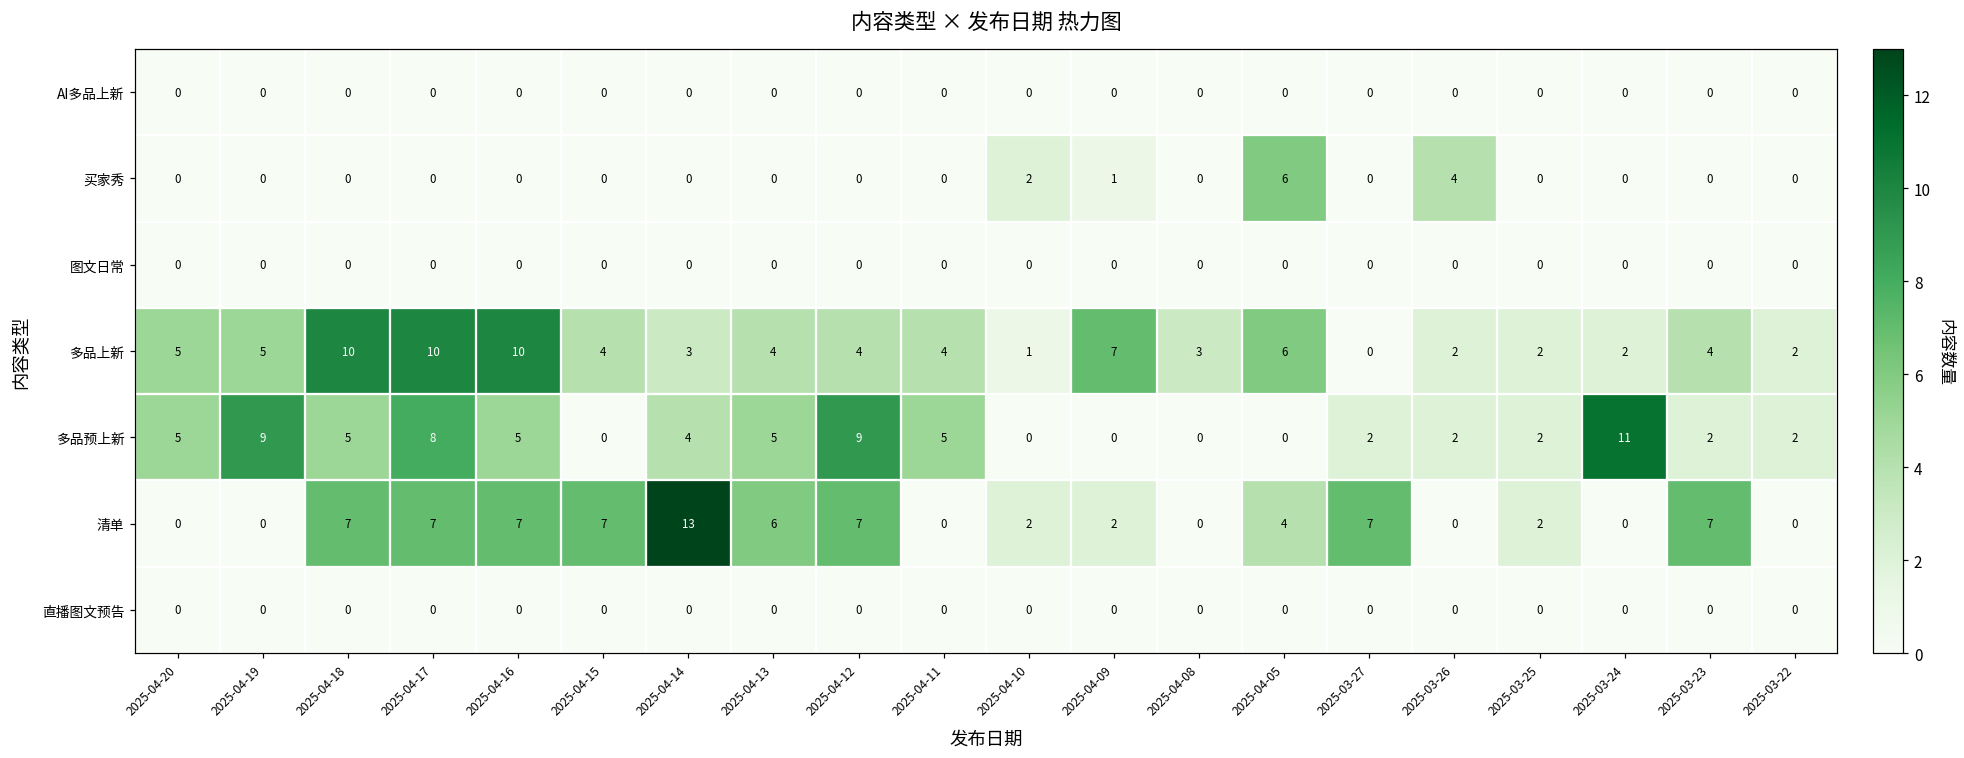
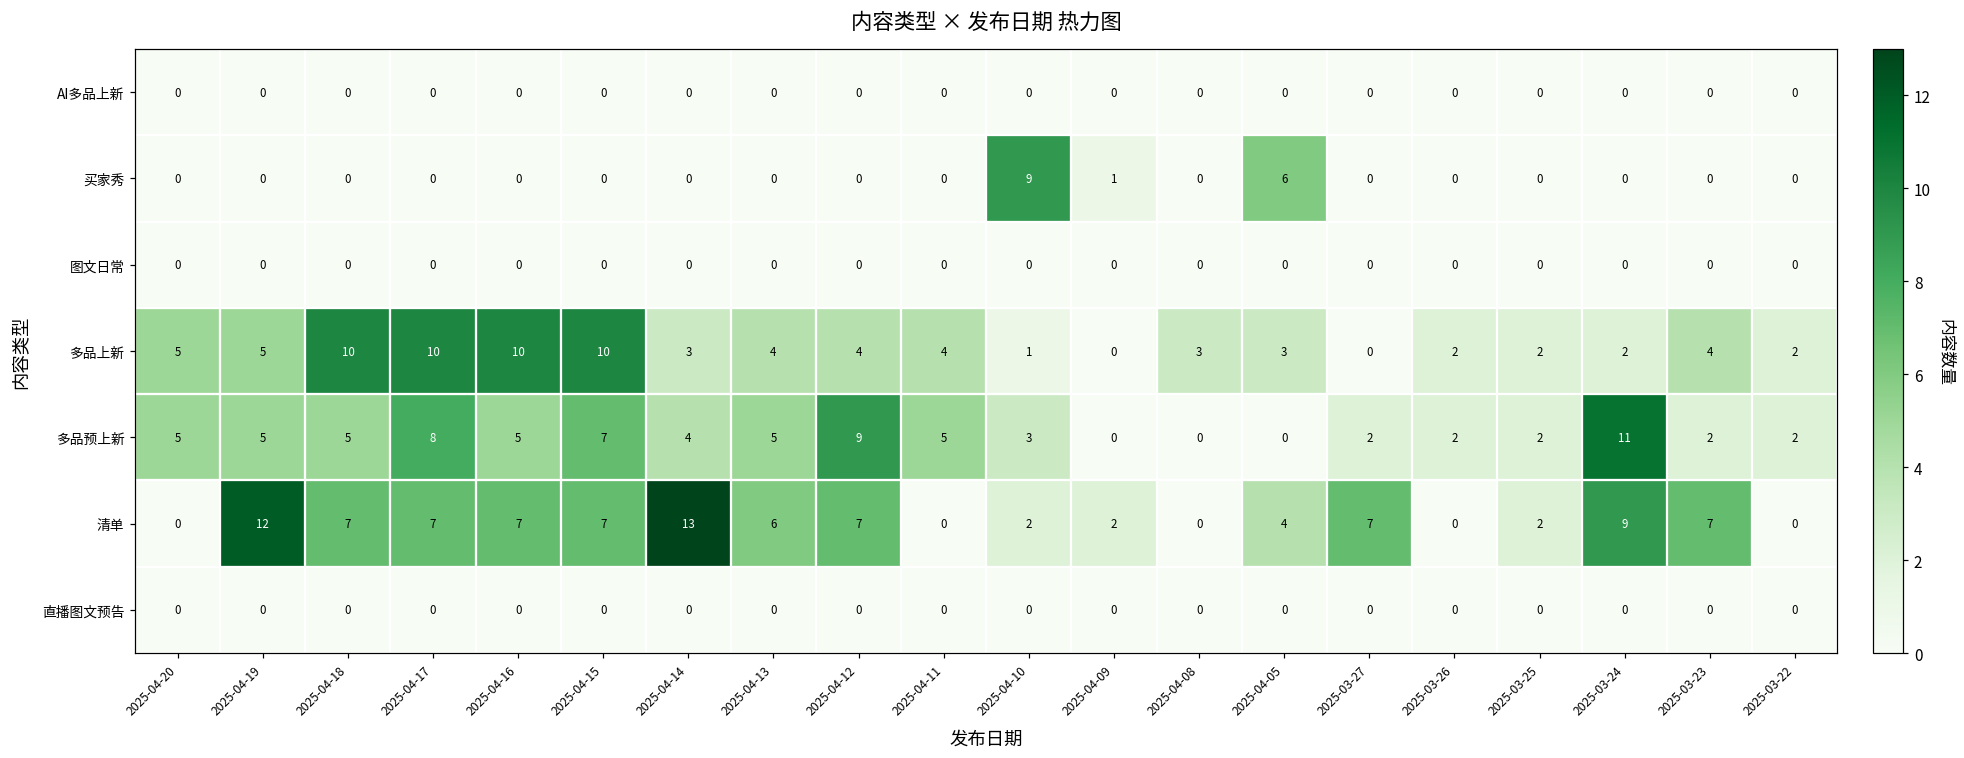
买家秀, 2025-04-10: 2 -> 9
买家秀, 2025-03-26: 4 -> 0
多品上新, 2025-04-15: 4 -> 10
多品上新, 2025-04-09: 7 -> 0
多品上新, 2025-04-05: 6 -> 3
多品预上新, 2025-04-19: 9 -> 5
多品预上新, 2025-04-15: 0 -> 7
多品预上新, 2025-04-10: 0 -> 3
清单, 2025-04-19: 0 -> 12
清单, 2025-03-24: 0 -> 9
